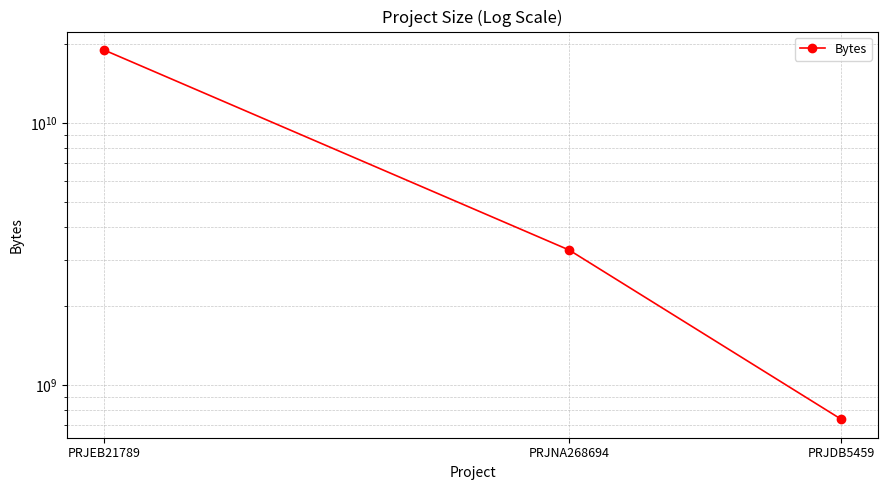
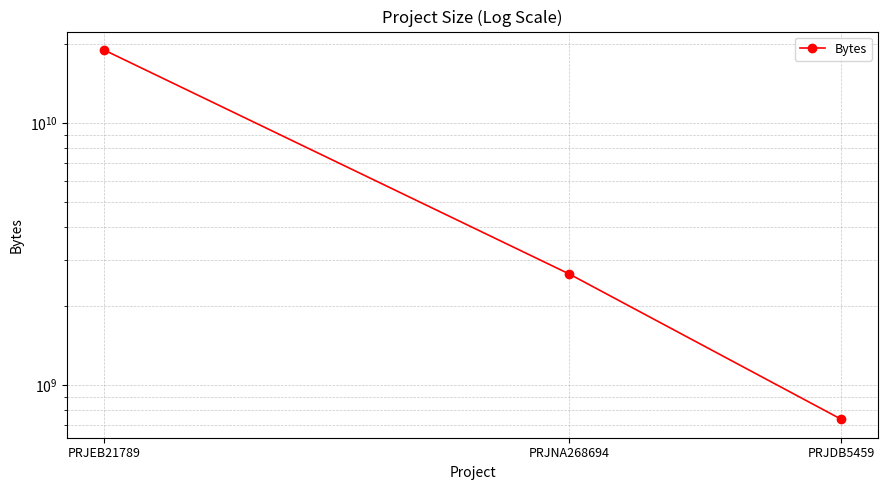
PRJNA268694: 3300000000 -> 2700000000
